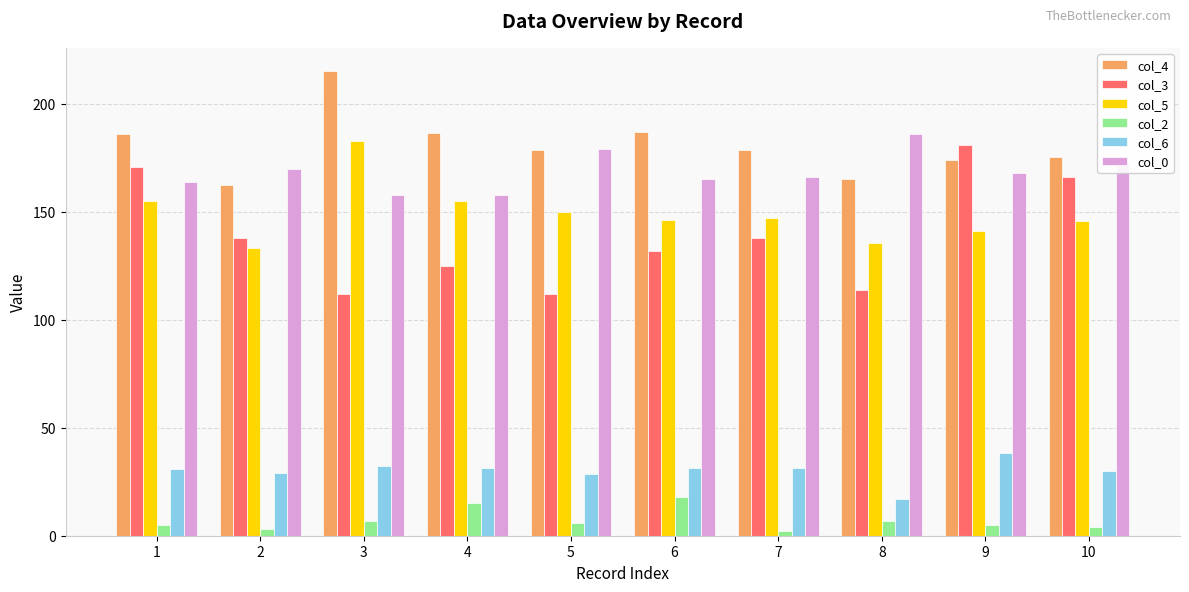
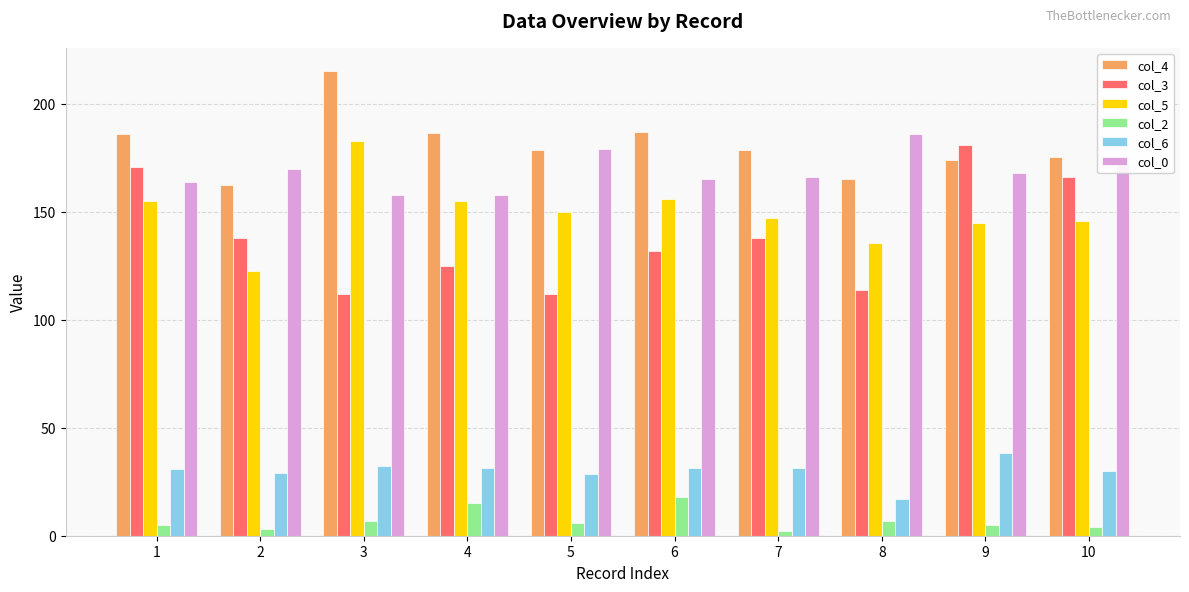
col_5, 2: 133 -> 123
col_5, 6: 146 -> 156
col_5, 9: 141 -> 145
